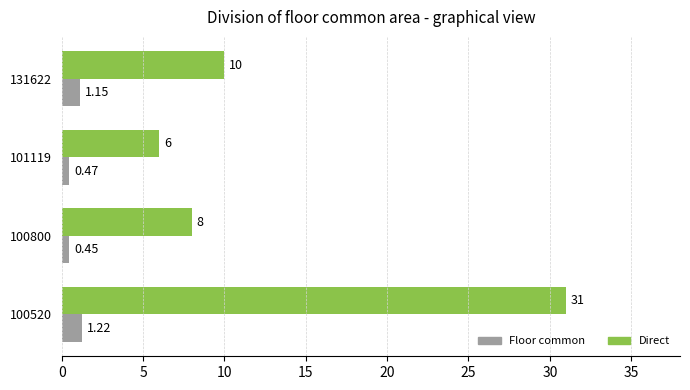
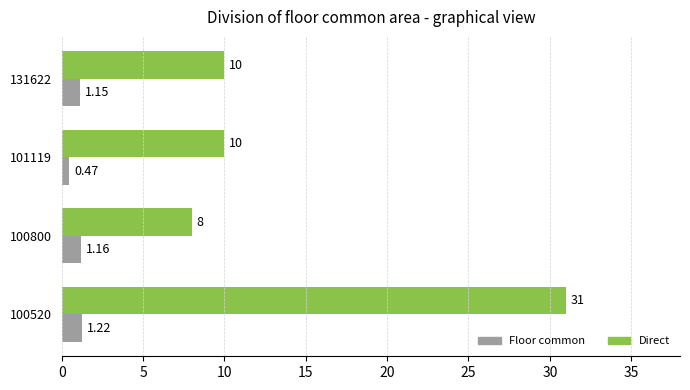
Direct, 101119: 6 -> 10
Floor common, 100800: 0.45 -> 1.16
